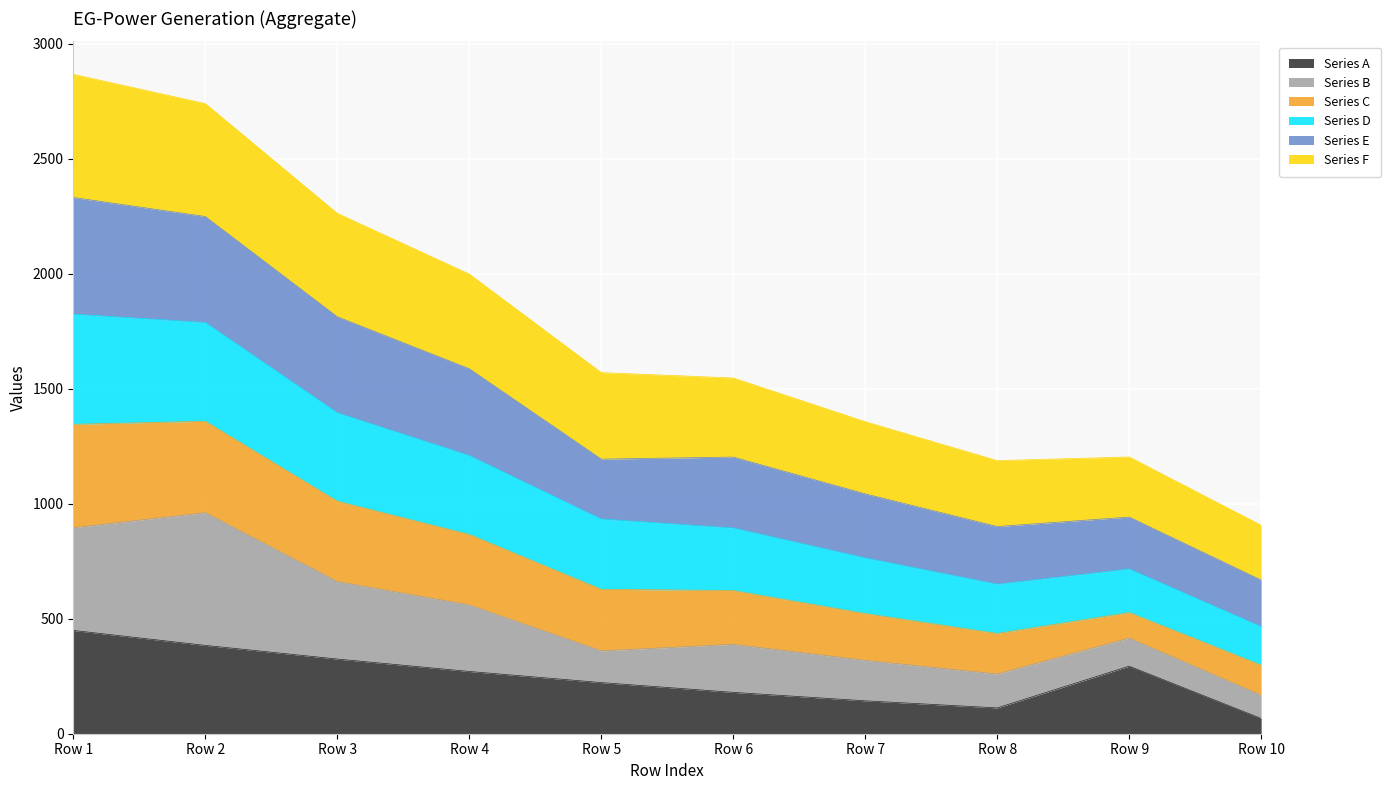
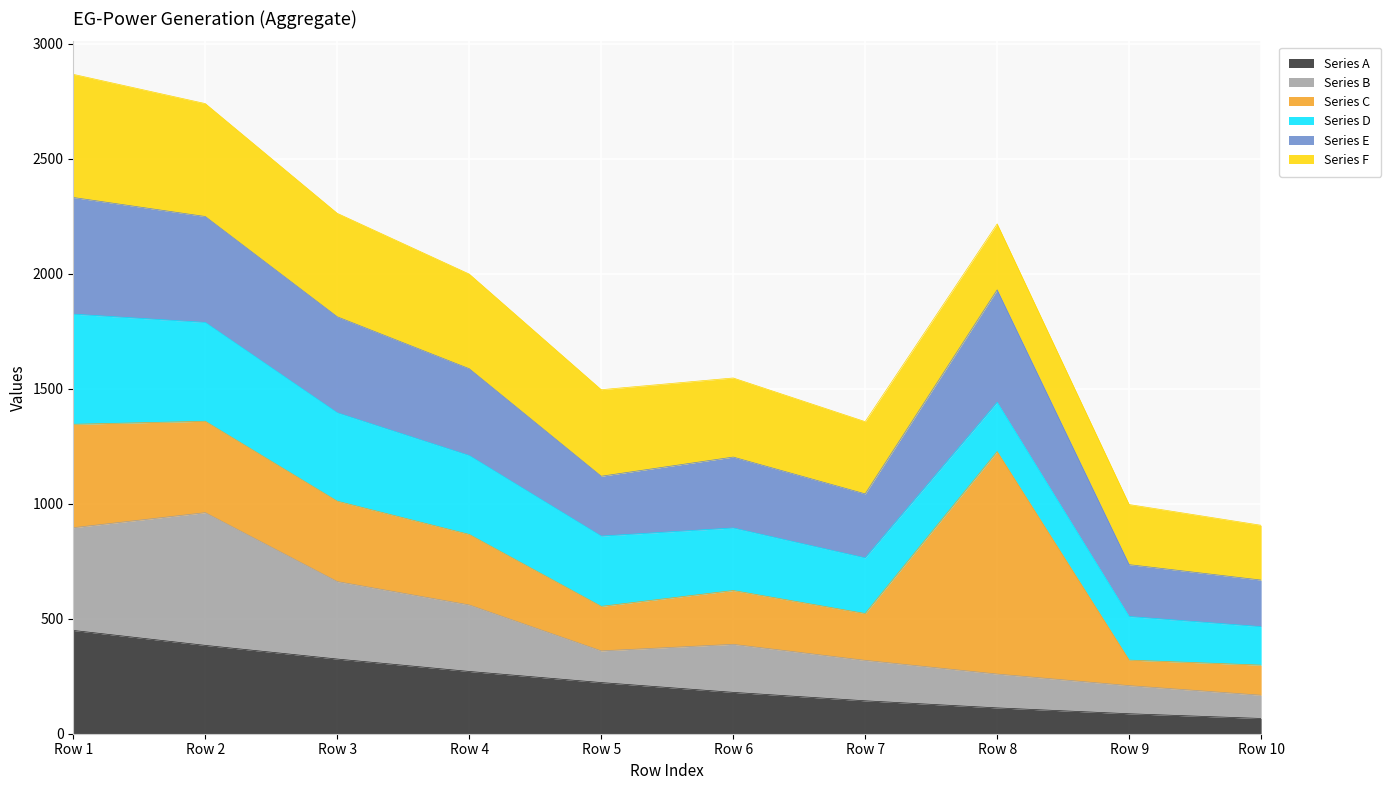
Series C, Row 5: 270 -> 190
Series C, Row 8: 180 -> 970
Series E, Row 8: 250 -> 490
Series A, Row 9: 290 -> 90
